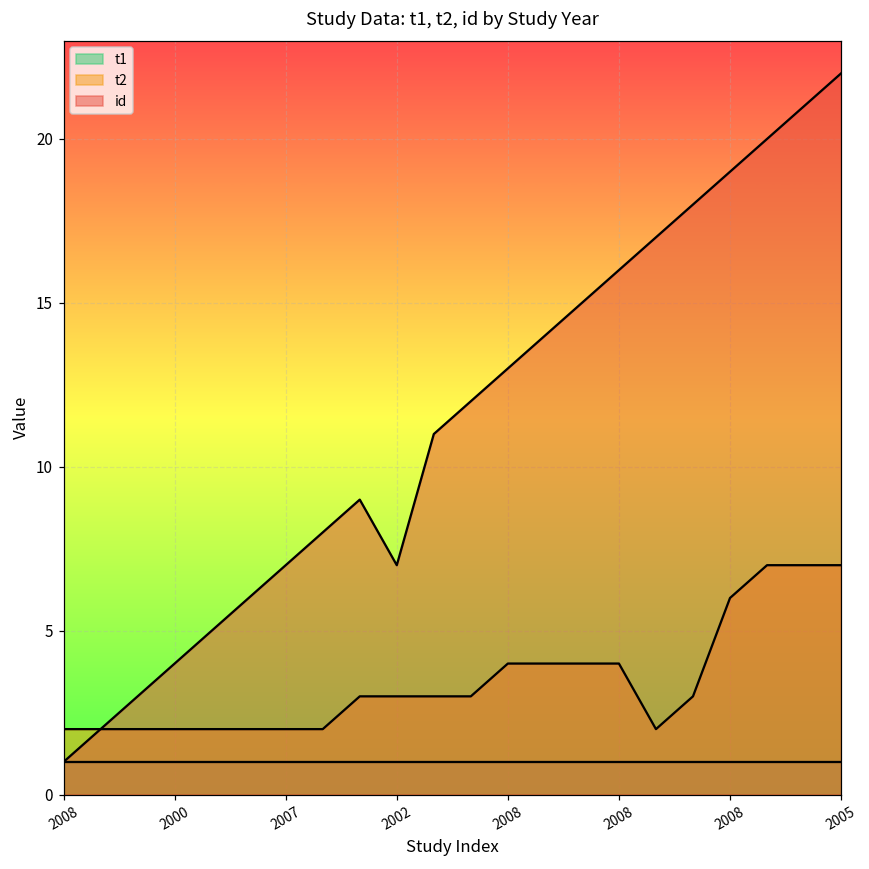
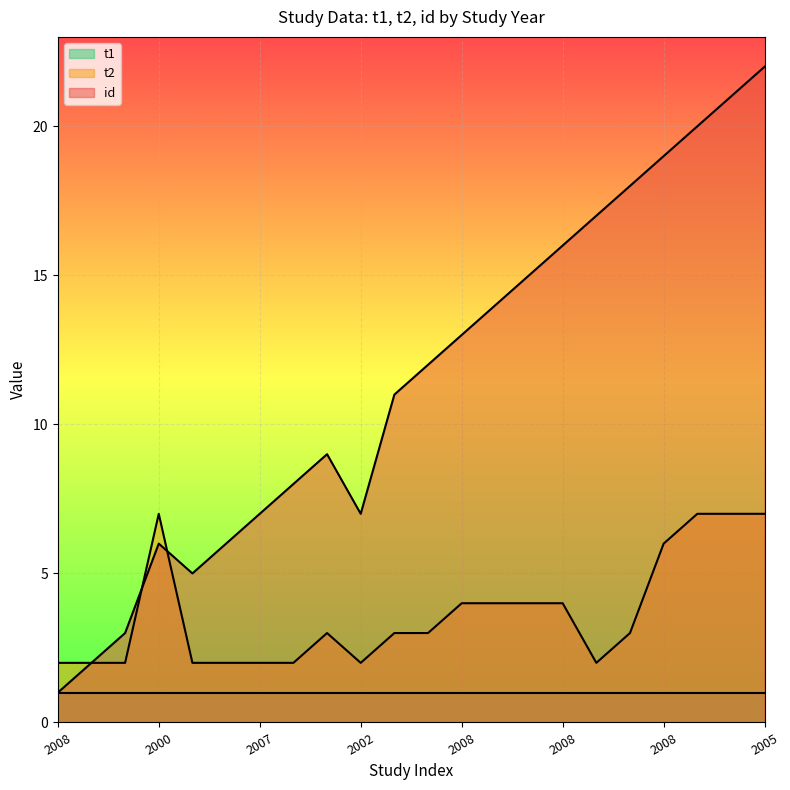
t2, 2000: 2 -> 7
id, 2000: 4 -> 6
t2, 2002: 3 -> 2
